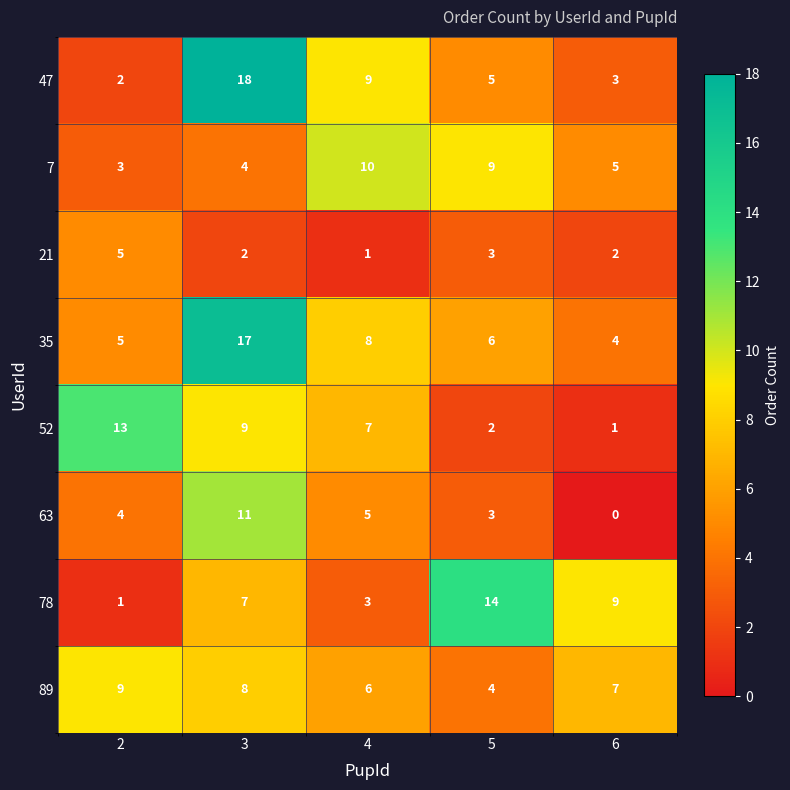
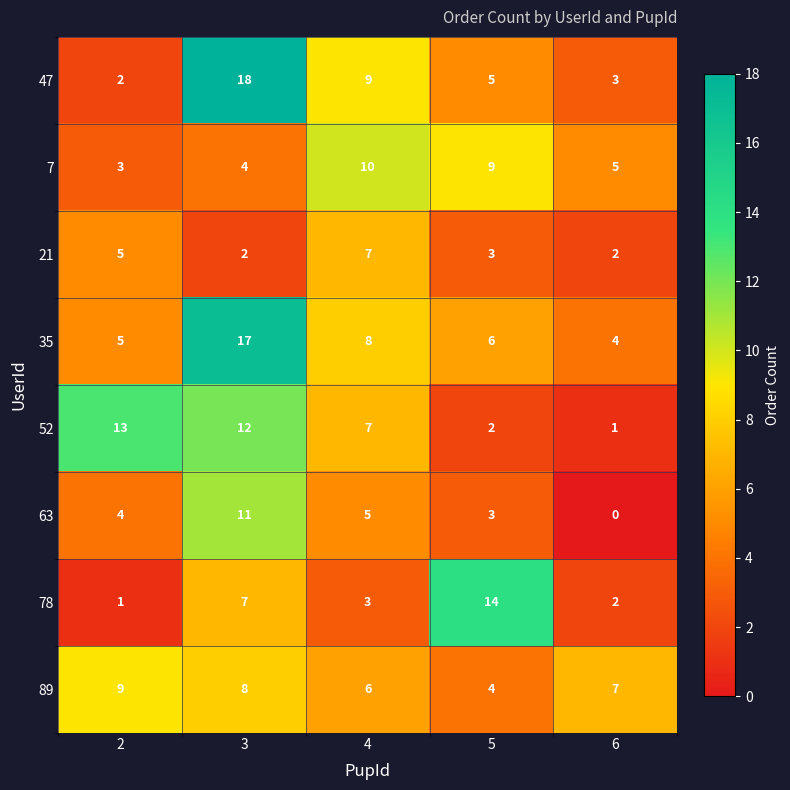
21, 4: 1 -> 7
52, 3: 9 -> 12
78, 6: 9 -> 2
